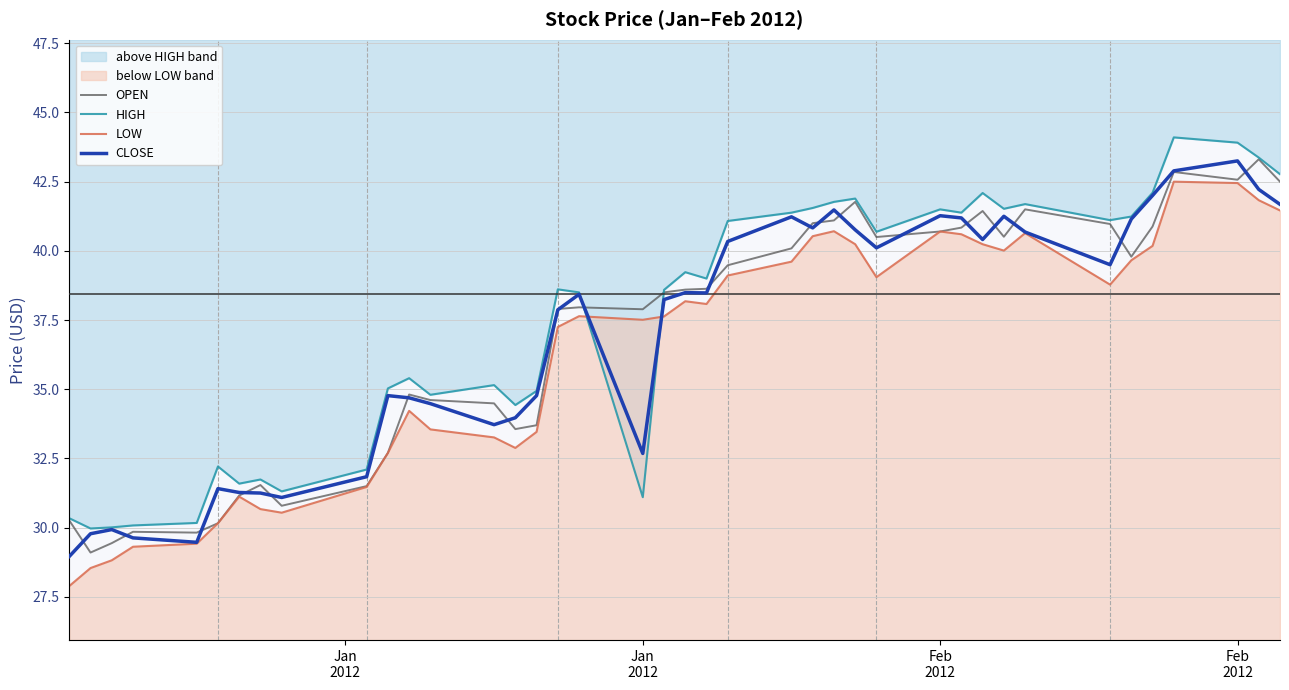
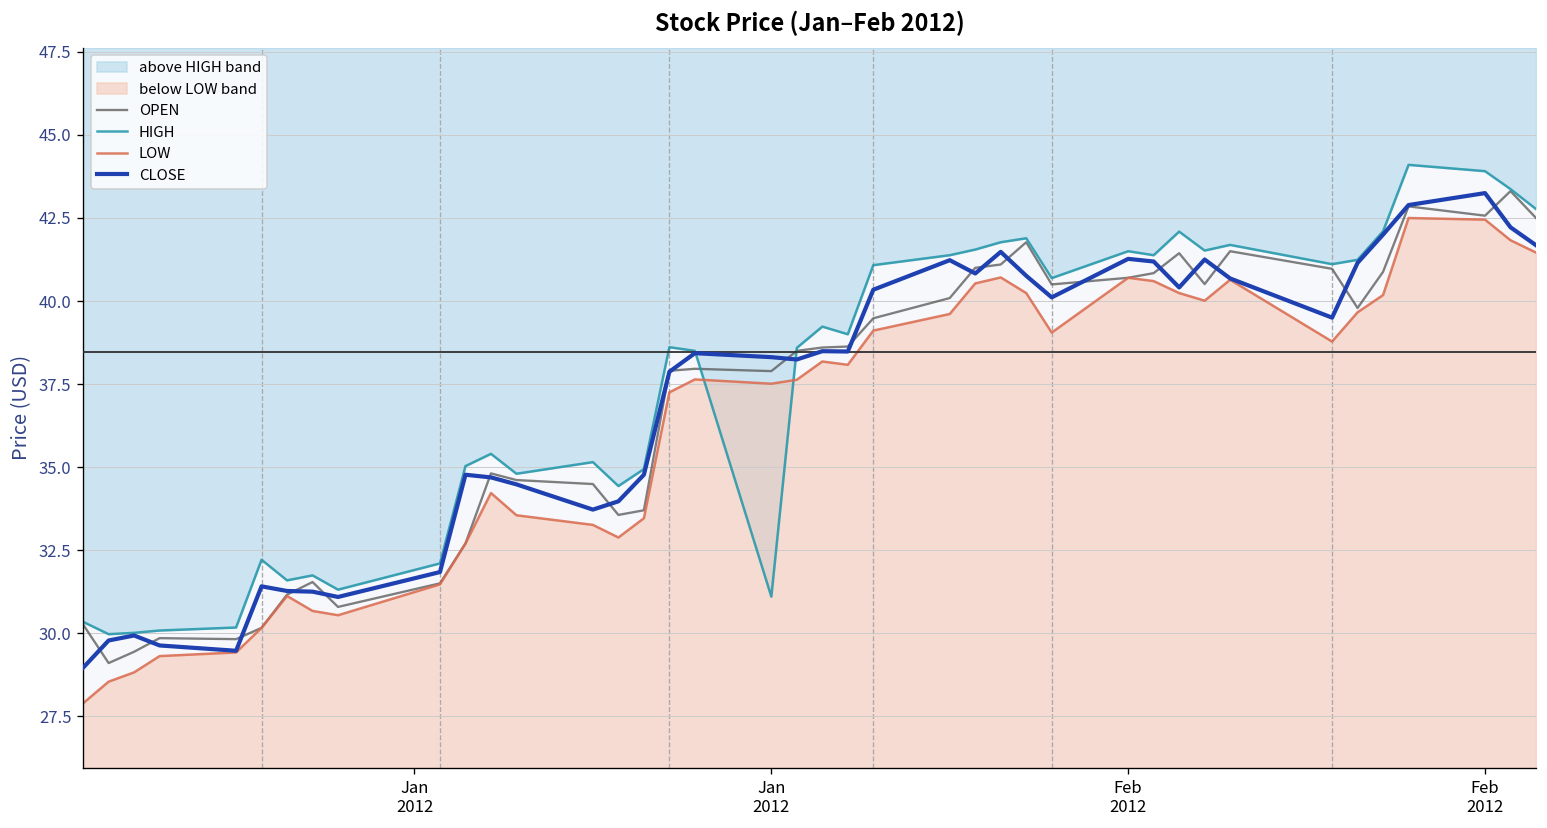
CLOSE, Jan 2012: 32.7 -> 38.3
